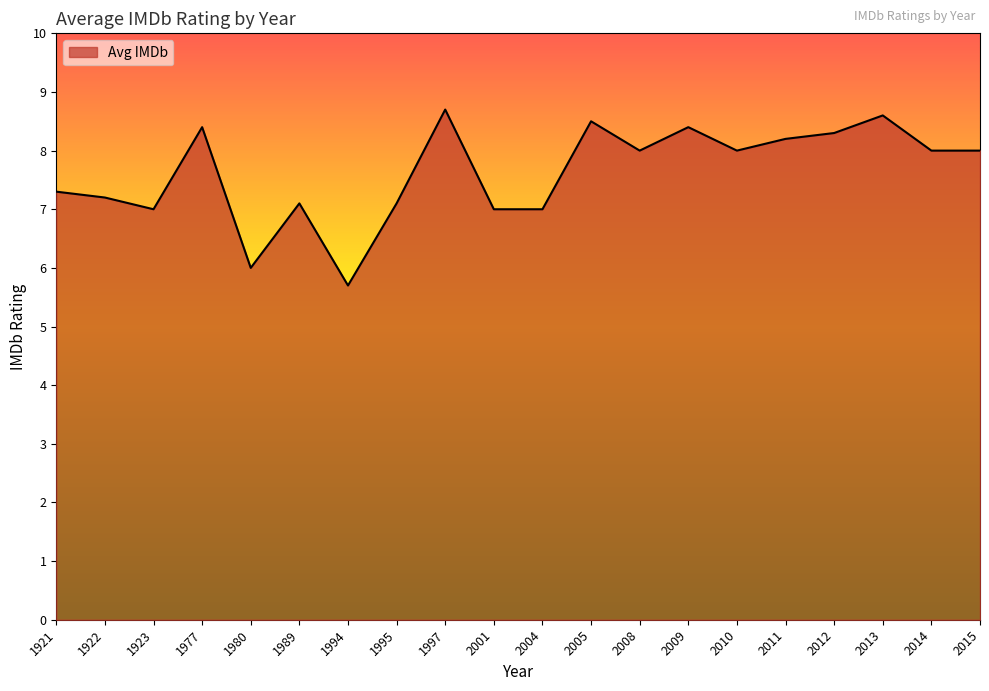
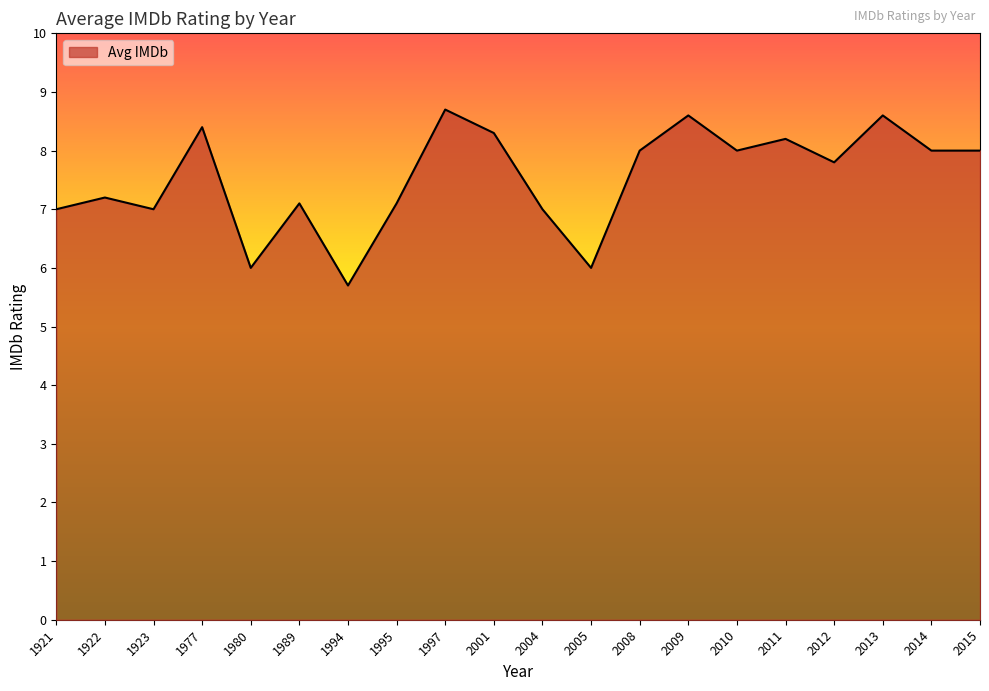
1921: 7.3 -> 7.0
2001: 7.0 -> 8.3
2005: 8.5 -> 6.0
2009: 8.4 -> 8.6
2012: 8.3 -> 7.8
